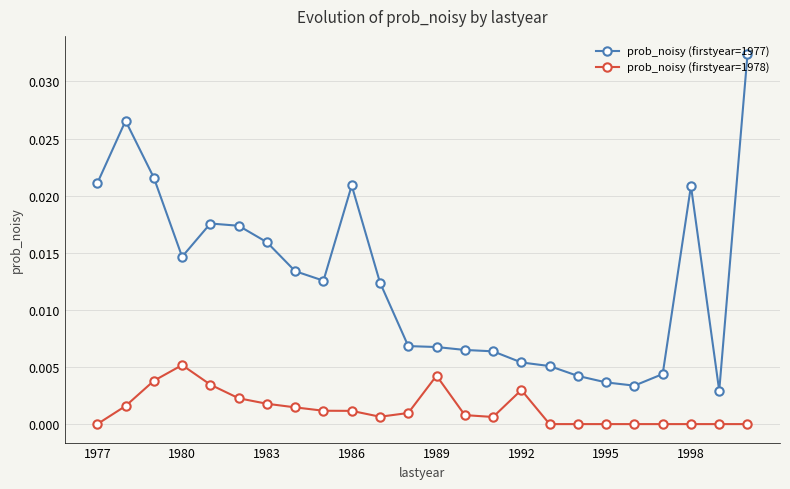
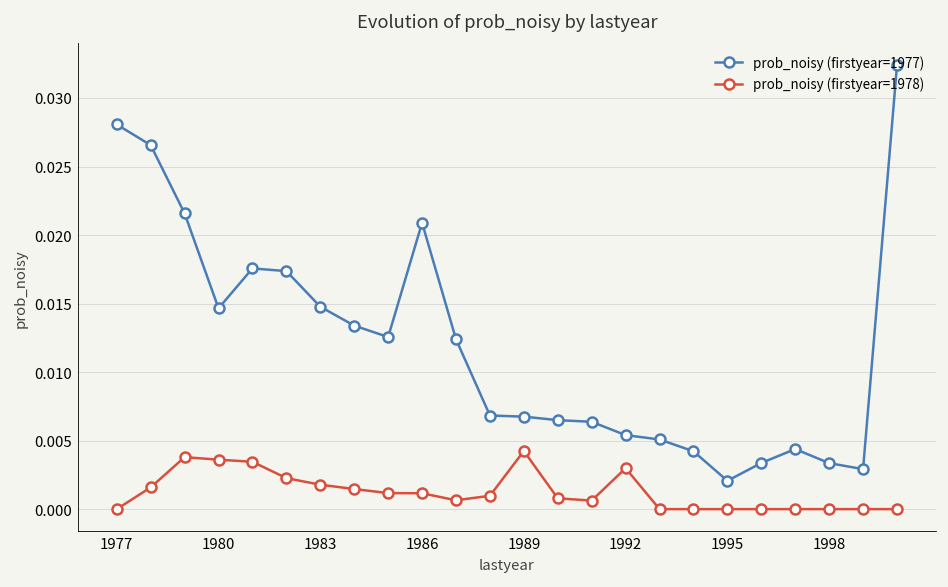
prob_noisy (firstyear=1977), 1977: 0.0211 -> 0.0281
prob_noisy (firstyear=1978), 1980: 0.0052 -> 0.0036
prob_noisy (firstyear=1977), 1983: 0.0159 -> 0.0148
prob_noisy (firstyear=1977), 1995: 0.0037 -> 0.0021
prob_noisy (firstyear=1977), 1998: 0.0209 -> 0.0034
